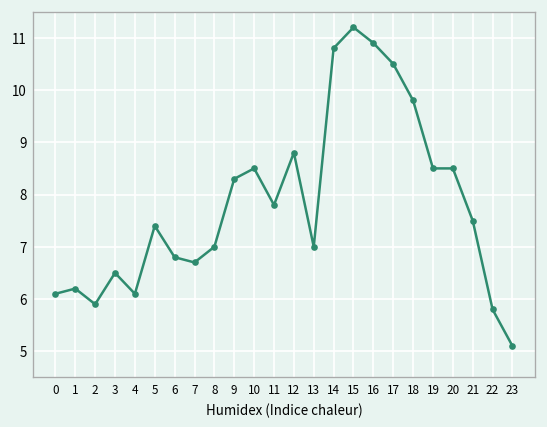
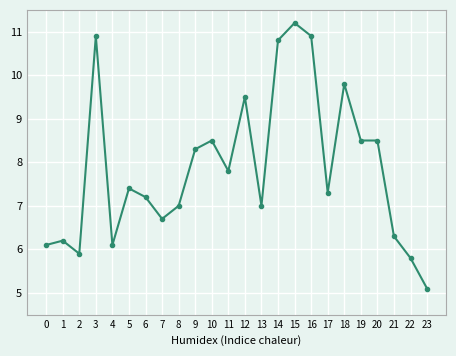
3: 6.5 -> 10.9
6: 6.8 -> 7.2
12: 8.8 -> 9.5
17: 10.5 -> 7.3
21: 7.5 -> 6.3
